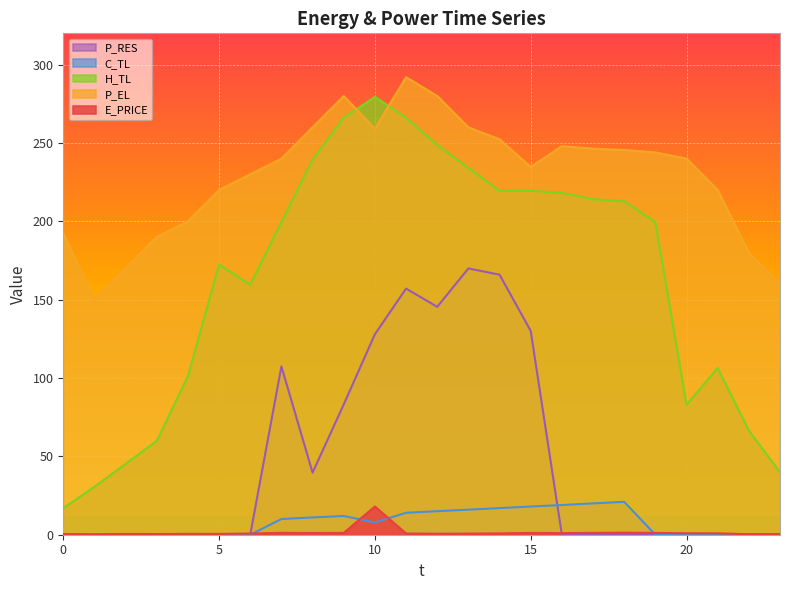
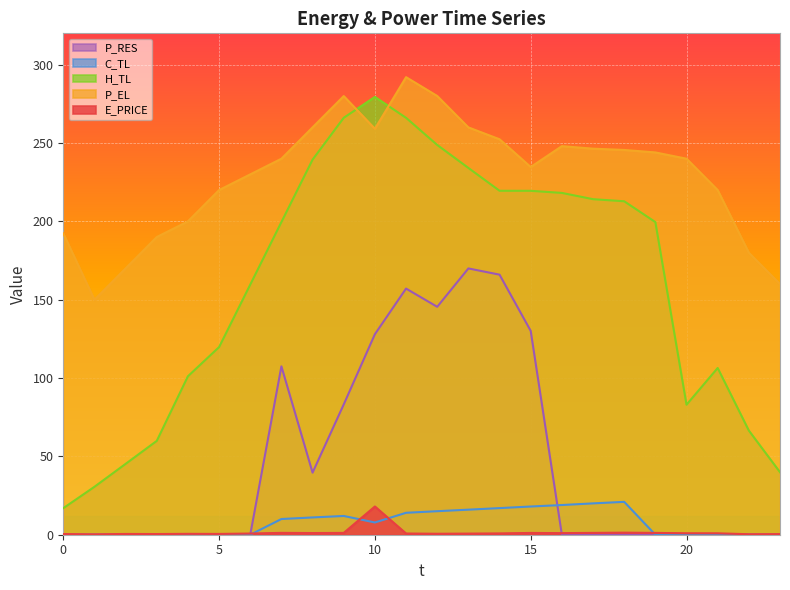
H_TL, 5: 172 -> 120
